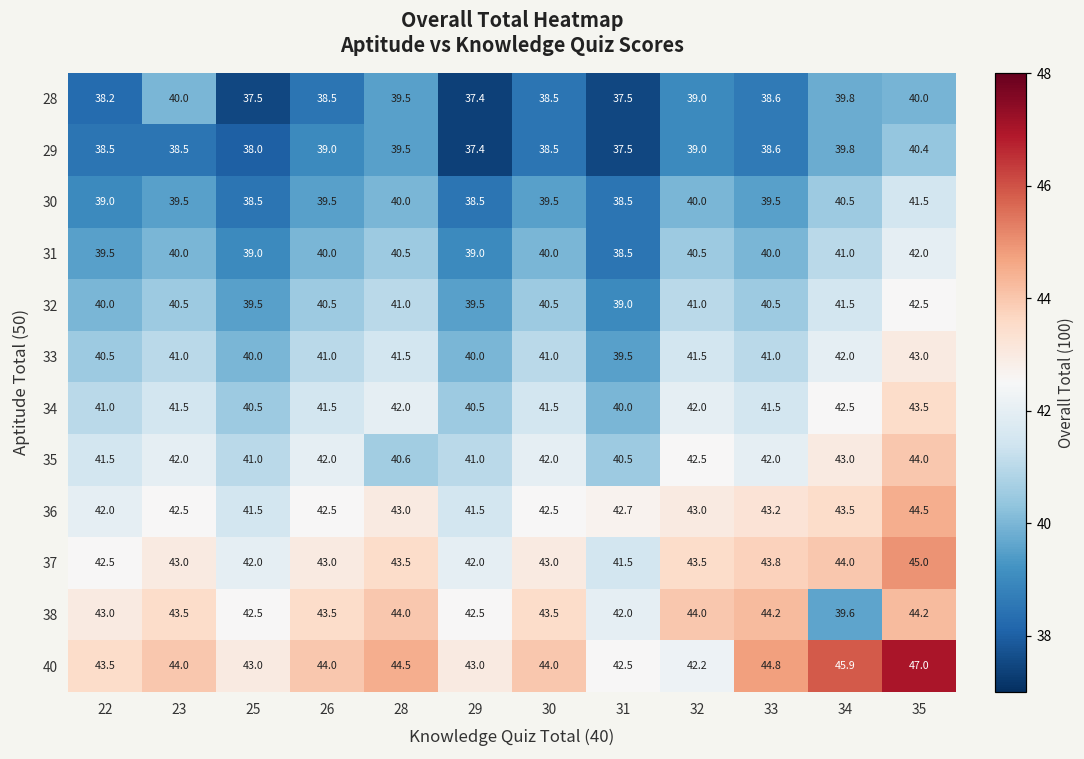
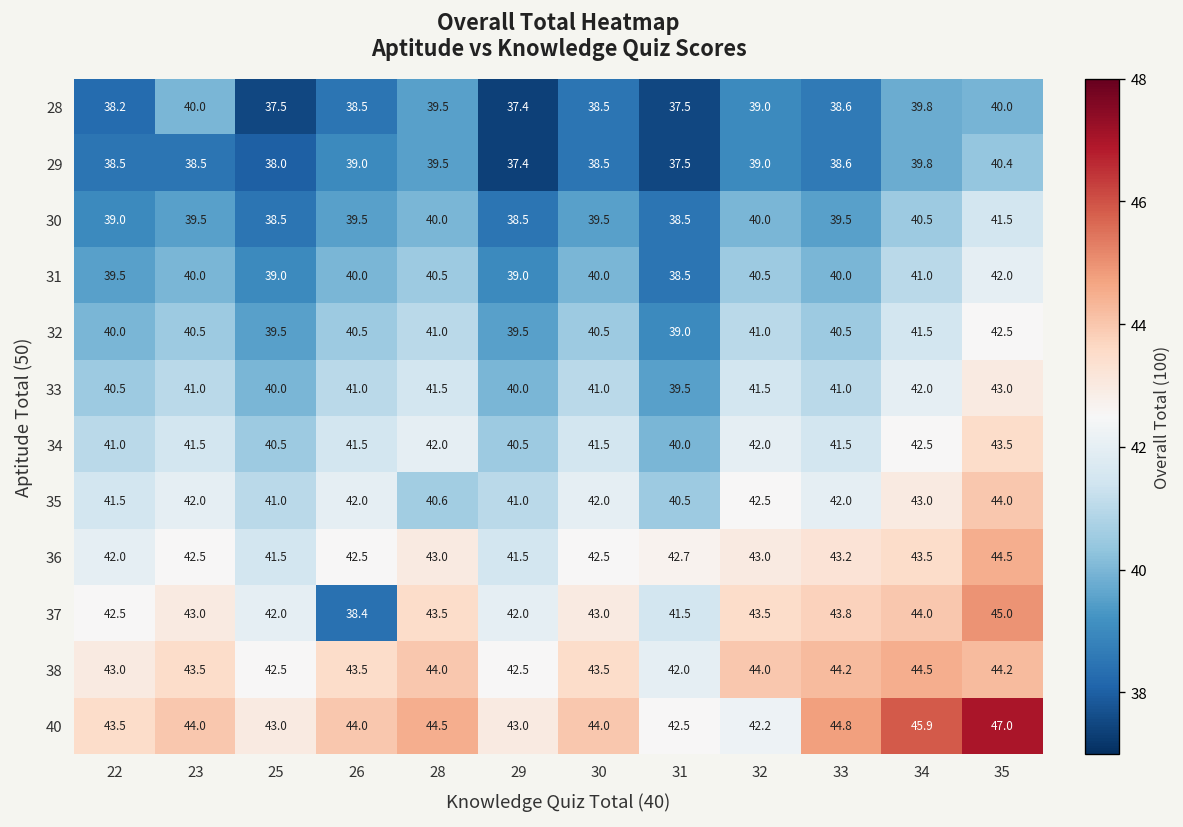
37, 26: 43.0 -> 38.4
38, 34: 39.6 -> 44.5
